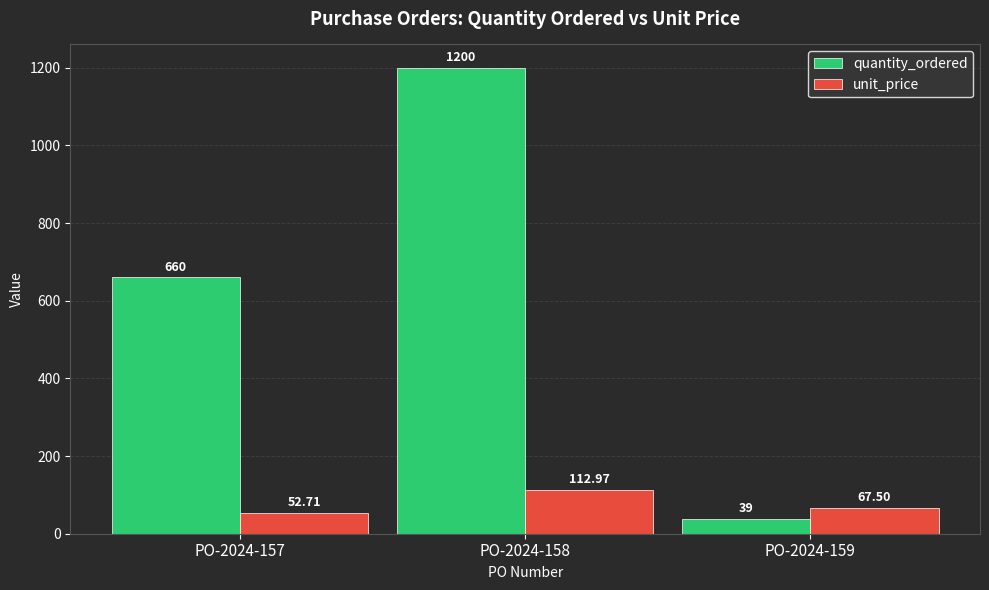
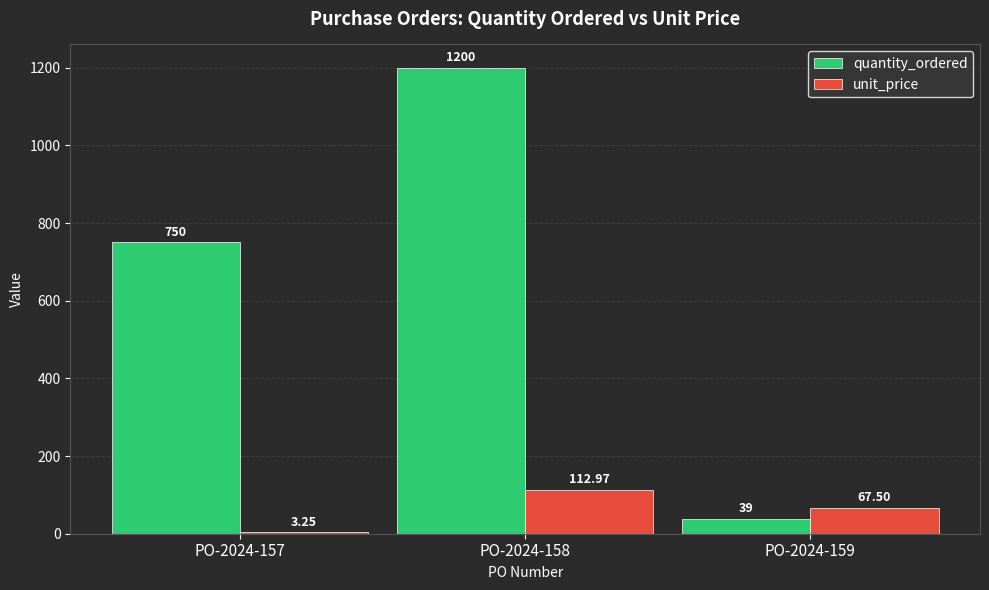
quantity_ordered, PO-2024-157: 660 -> 750
unit_price, PO-2024-157: 52.71 -> 3.25
